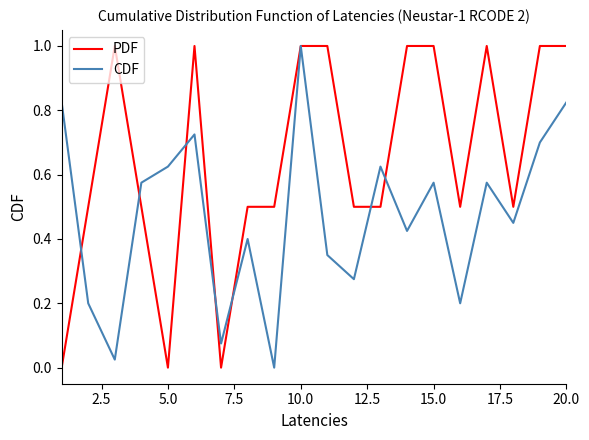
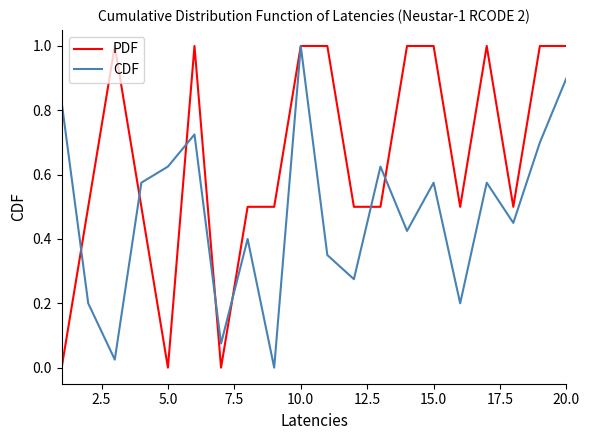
CDF, 20.0: 0.83 -> 0.90
